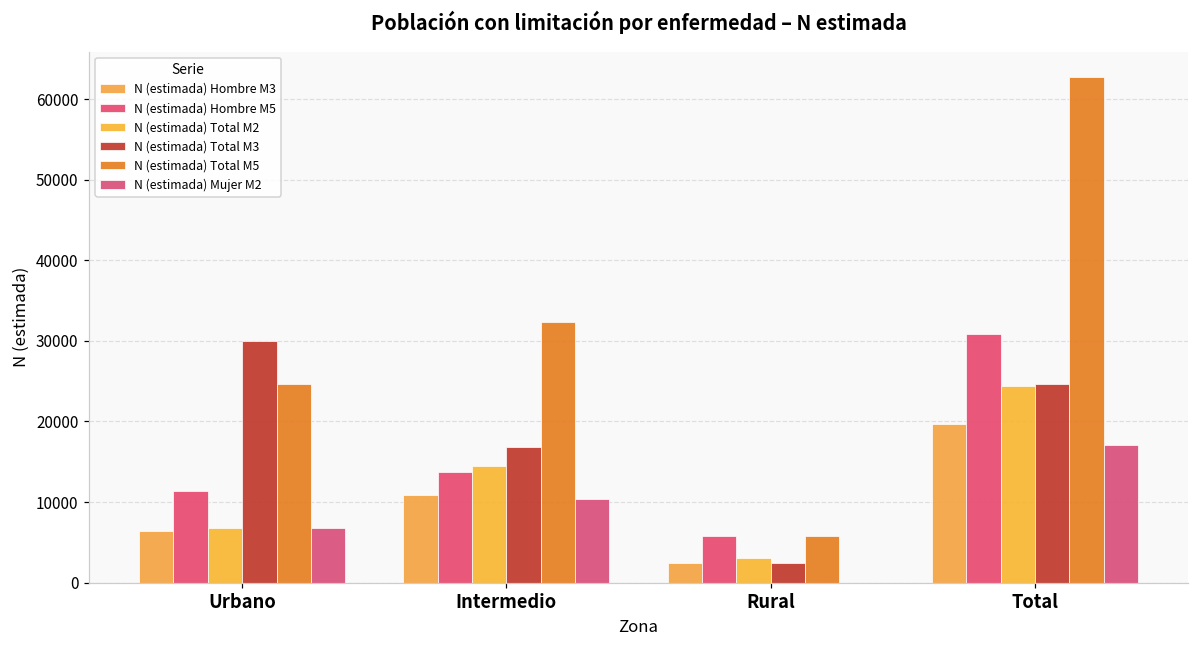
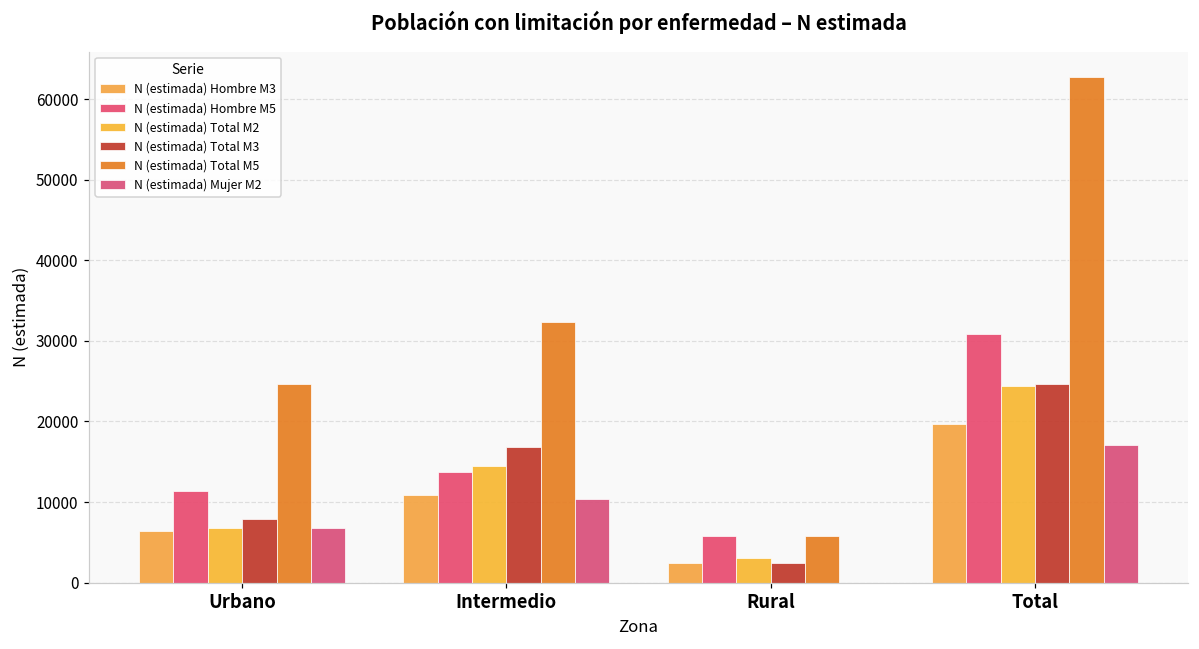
N (estimada) Total M3, Urbano: 30000 -> 8000
